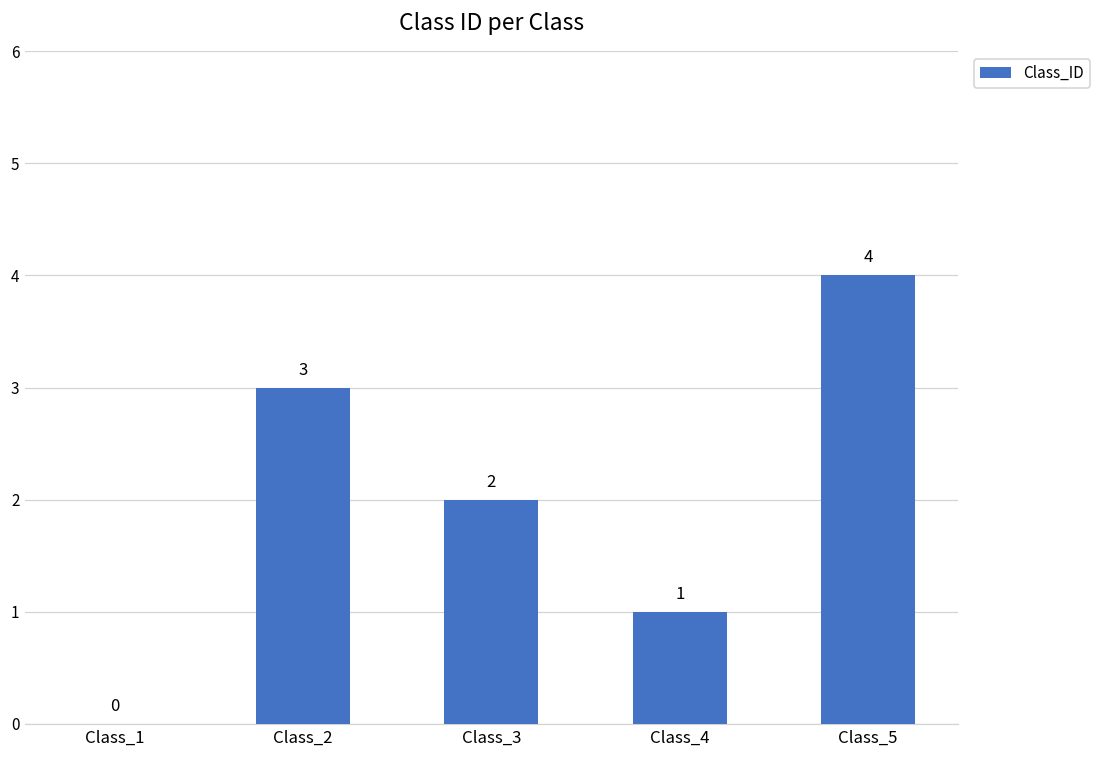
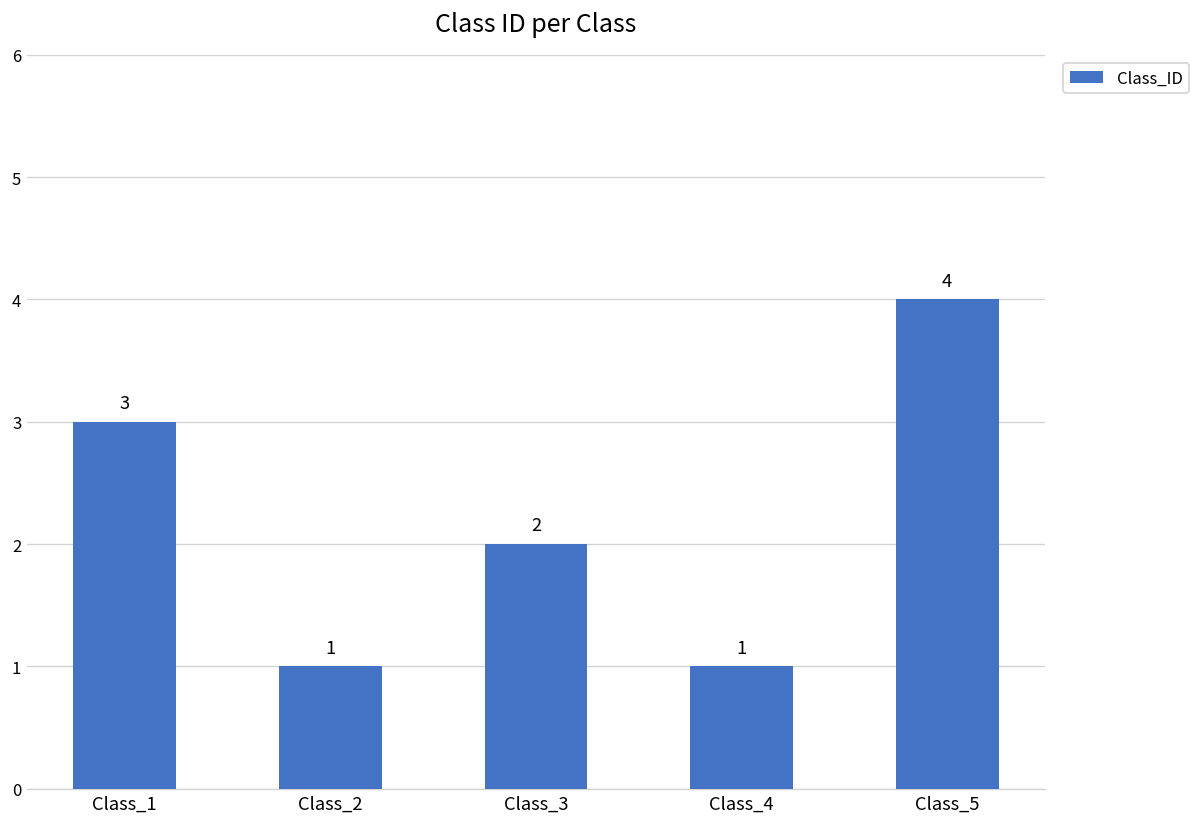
Class_1: 0 -> 3
Class_2: 3 -> 1
